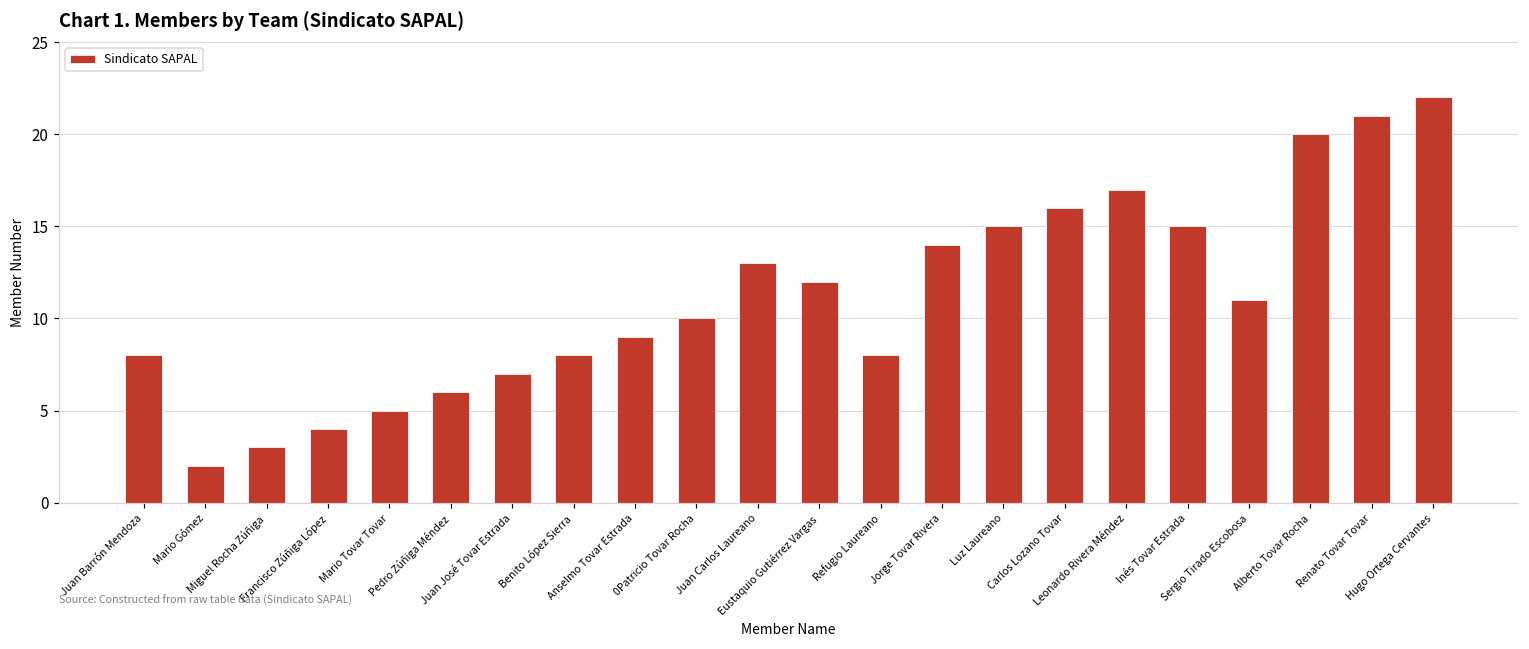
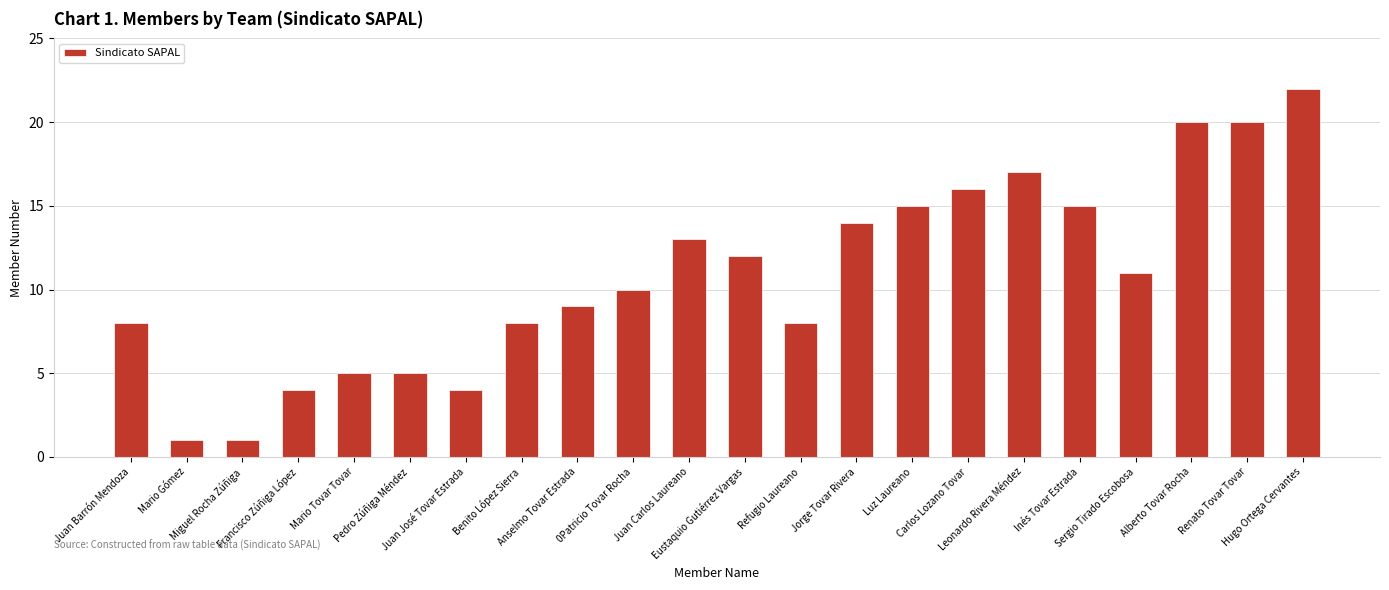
Mario Gómez: 2 -> 1
Miguel Rocha Zúñiga: 3 -> 1
Pedro Zúñiga Méndez: 6 -> 5
Juan José Tovar Estrada: 7 -> 4
Renato Tovar Tovar: 21 -> 20
